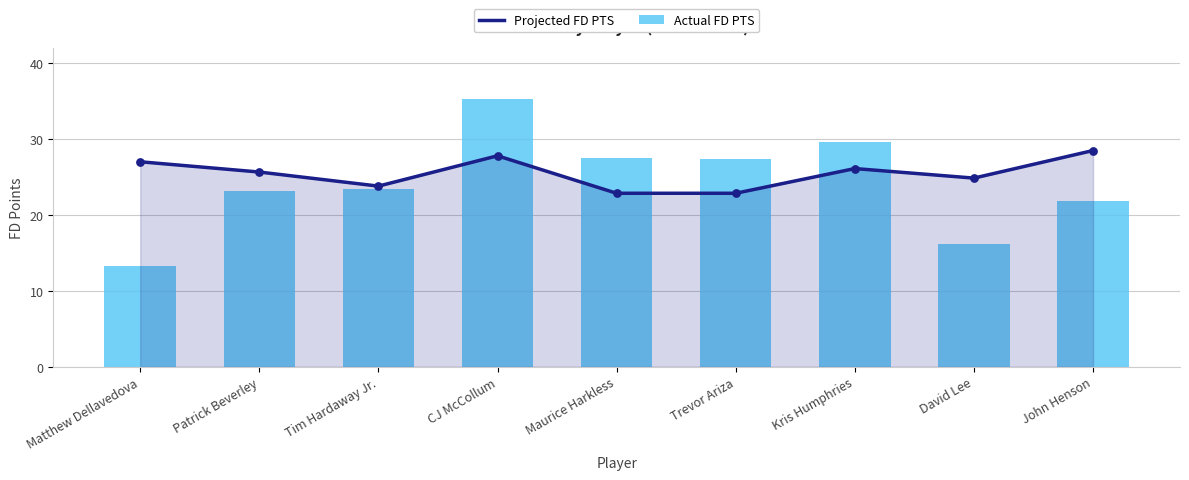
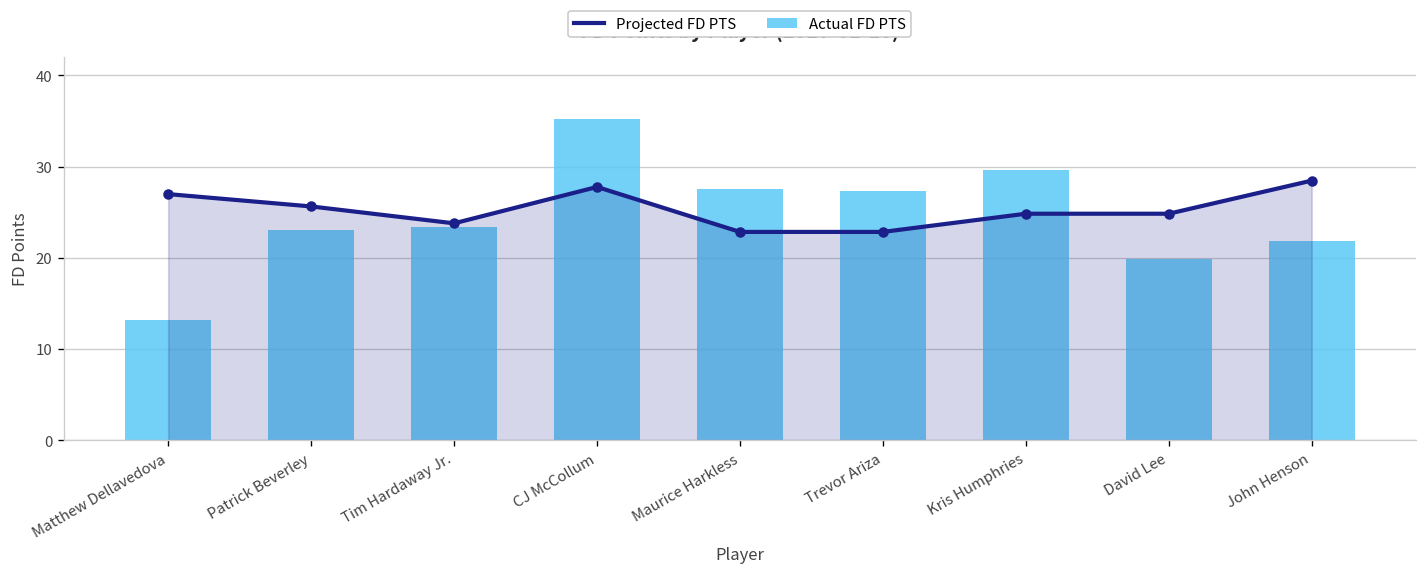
Projected FD PTS, Kris Humphries: 26 -> 25
Actual FD PTS, David Lee: 16 -> 20
